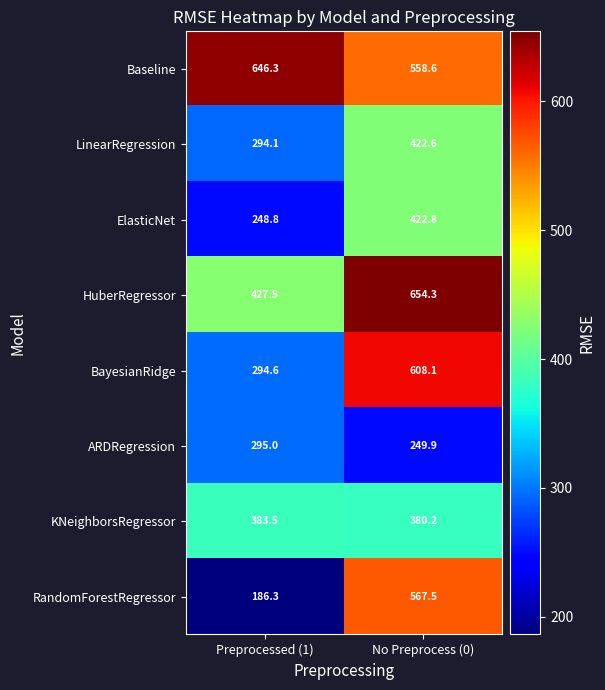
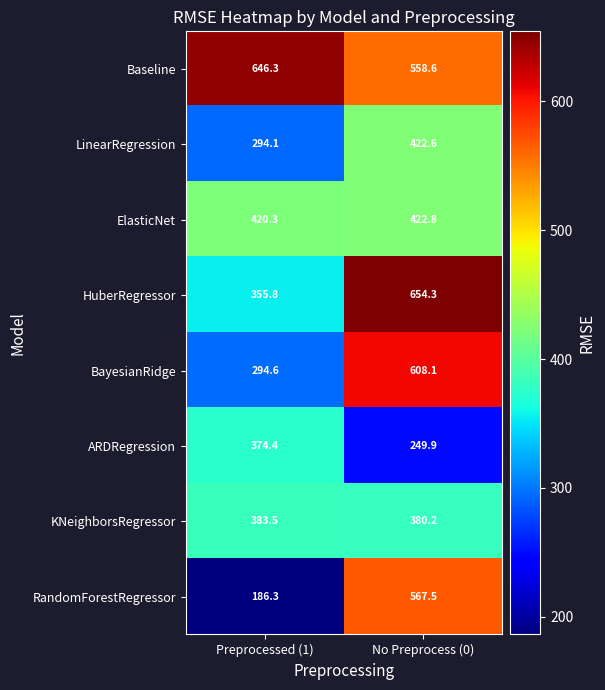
ElasticNet, Preprocessed (1): 248.8 -> 420.3
HuberRegressor, Preprocessed (1): 427.5 -> 355.8
ARDRegression, Preprocessed (1): 295.0 -> 374.4
